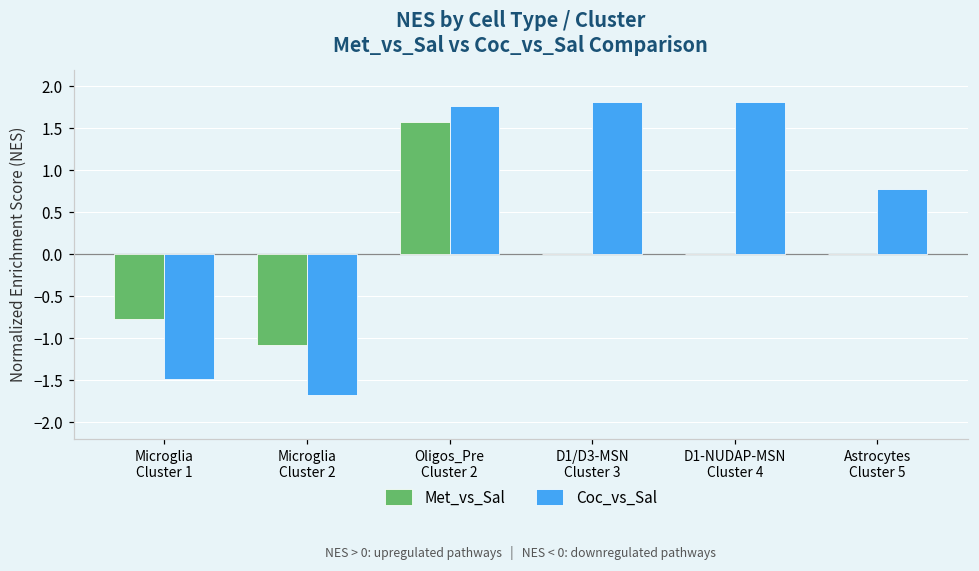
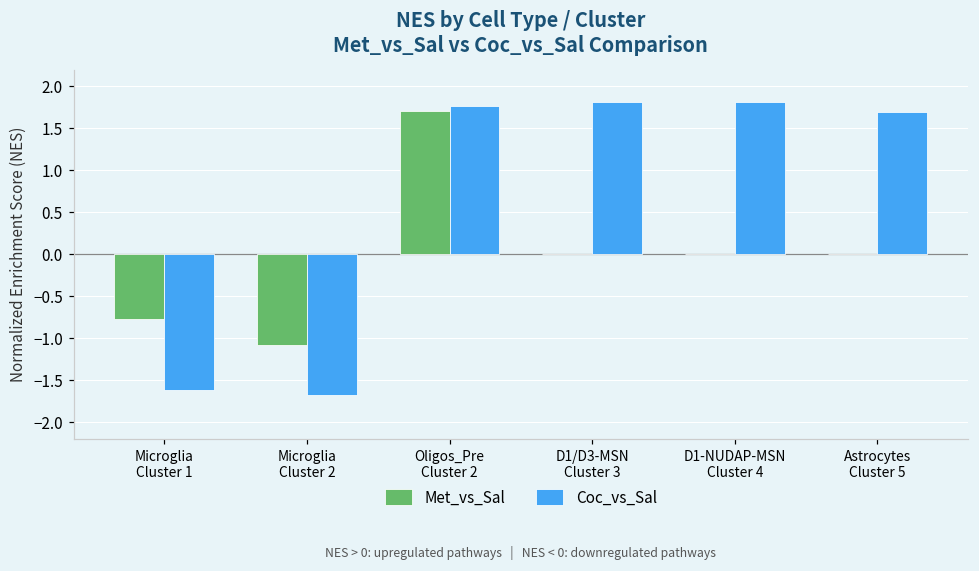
Coc_vs_Sal, Microglia Cluster 1: -1.5 -> -1.6
Met_vs_Sal, Oligos_Pre Cluster 2: 1.6 -> 1.7
Coc_vs_Sal, Astrocytes Cluster 5: 0.8 -> 1.7
